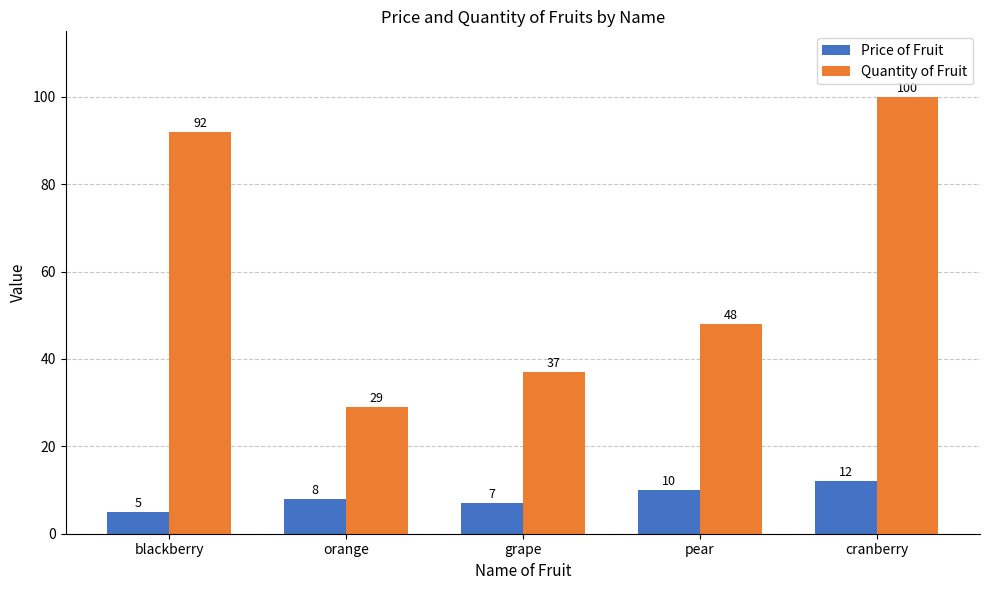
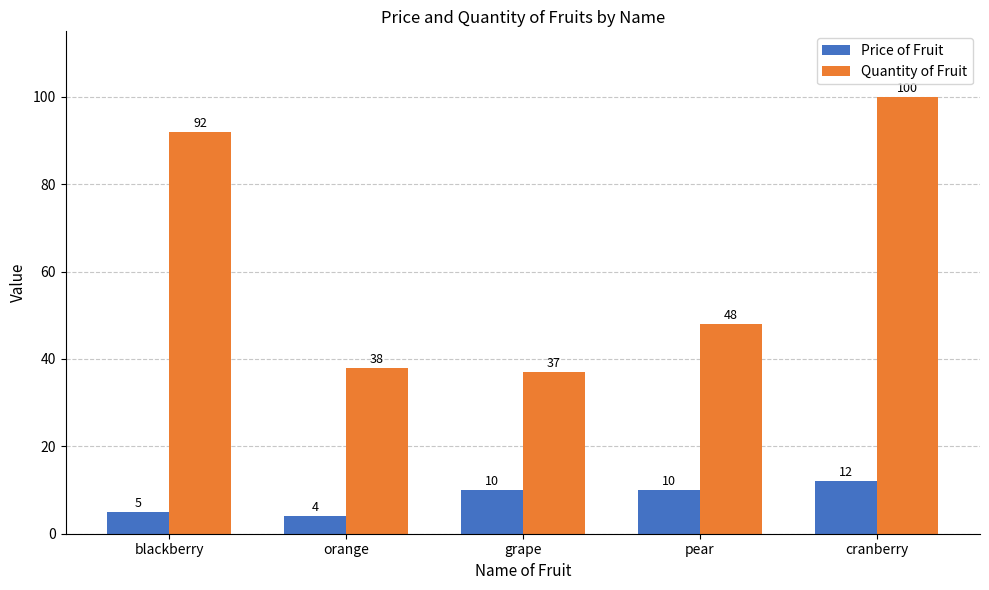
Price of Fruit, orange: 8 -> 4
Quantity of Fruit, orange: 29 -> 38
Price of Fruit, grape: 7 -> 10
